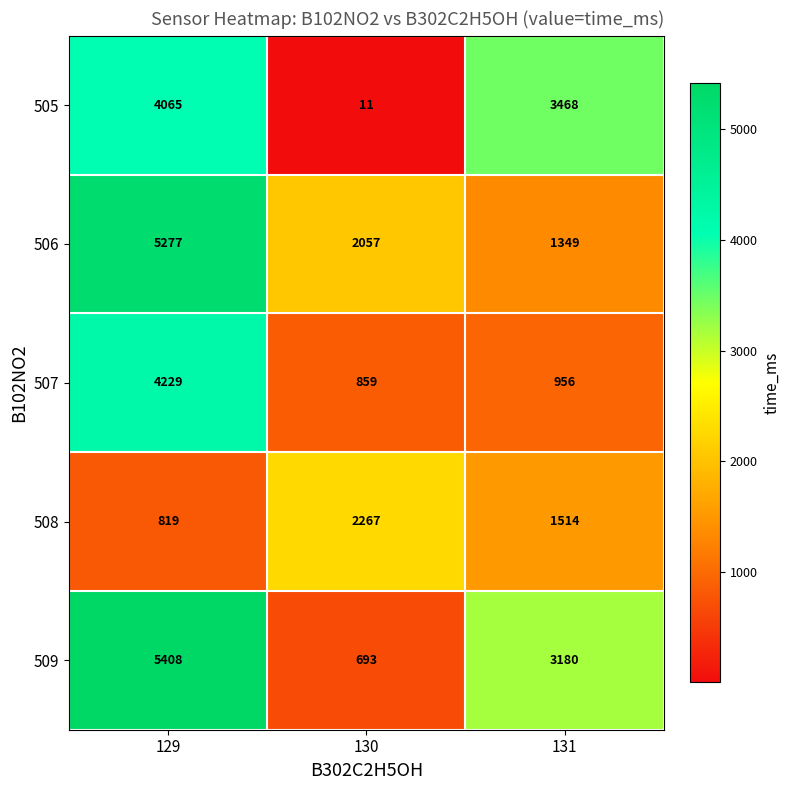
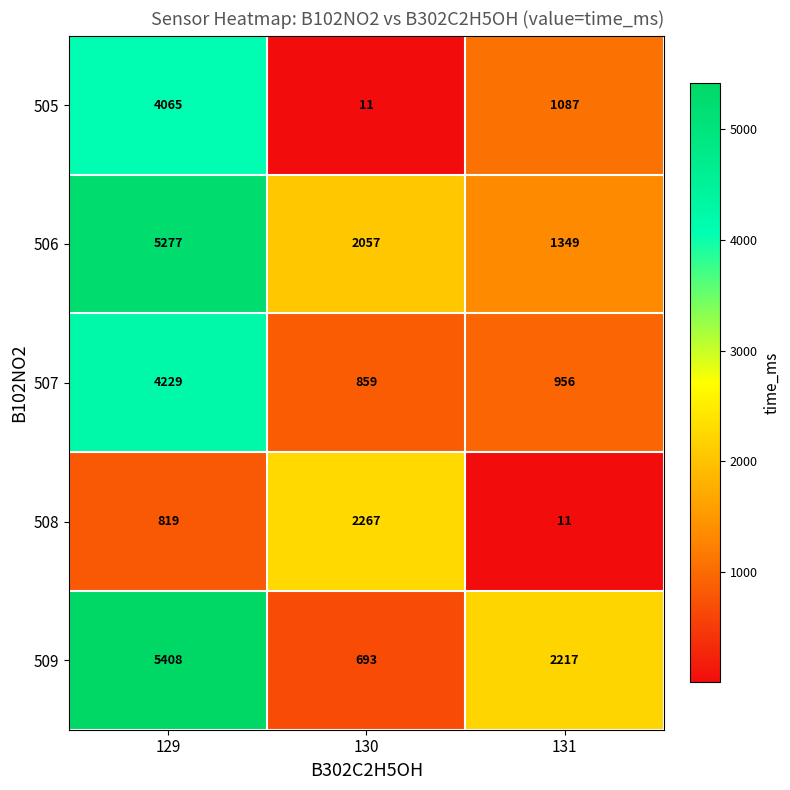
505, 131: 3468 -> 1087
508, 131: 1514 -> 11
509, 131: 3180 -> 2217
